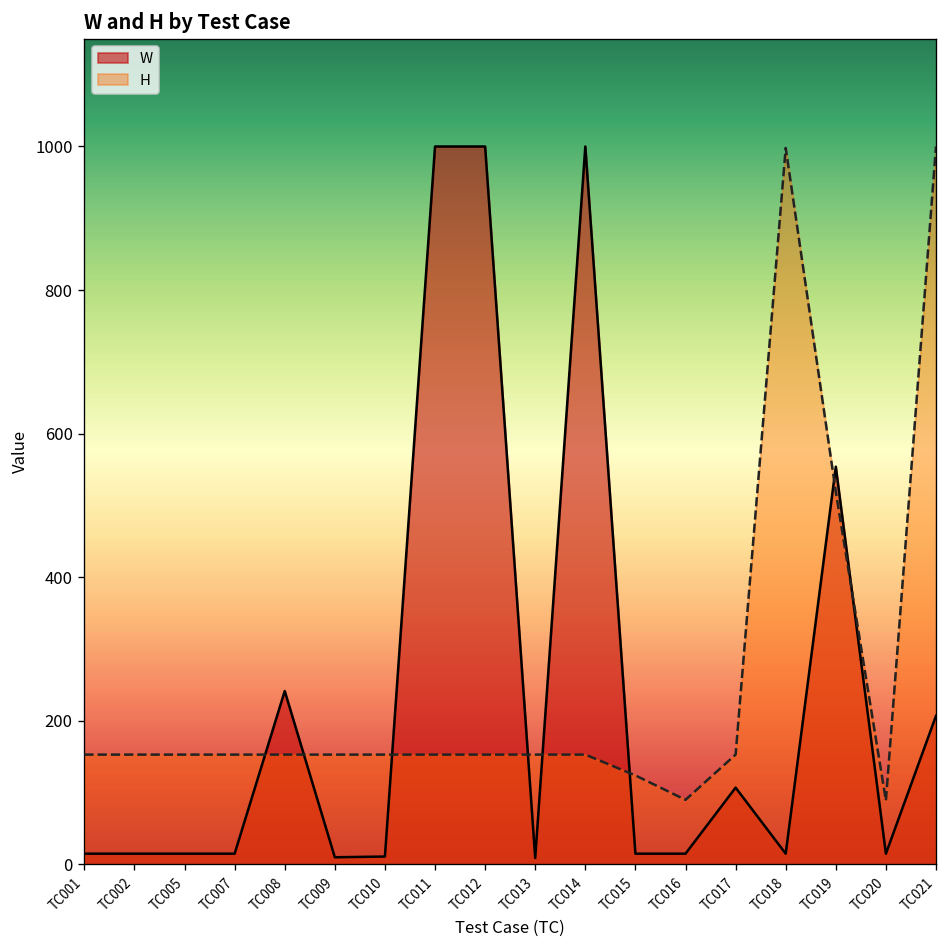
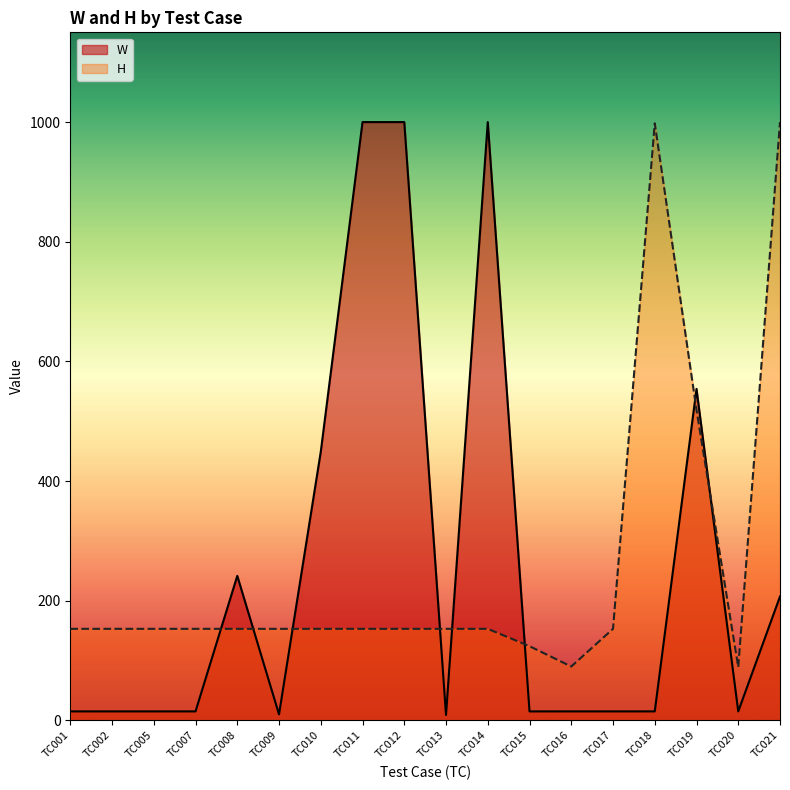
W, TC010: 10 -> 450
W, TC017: 110 -> 20
